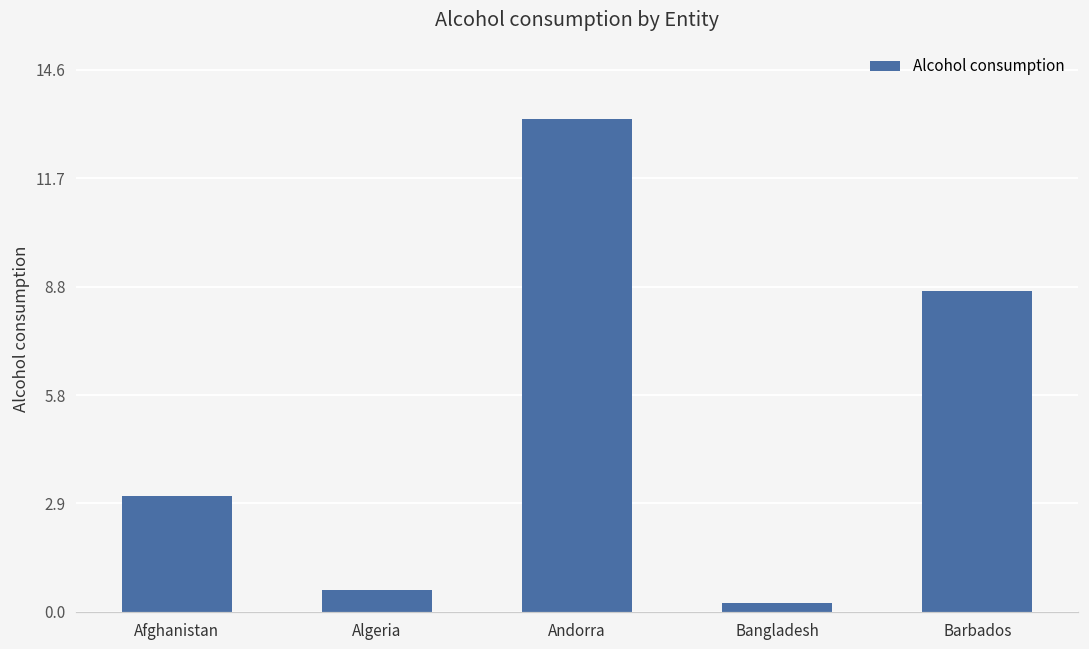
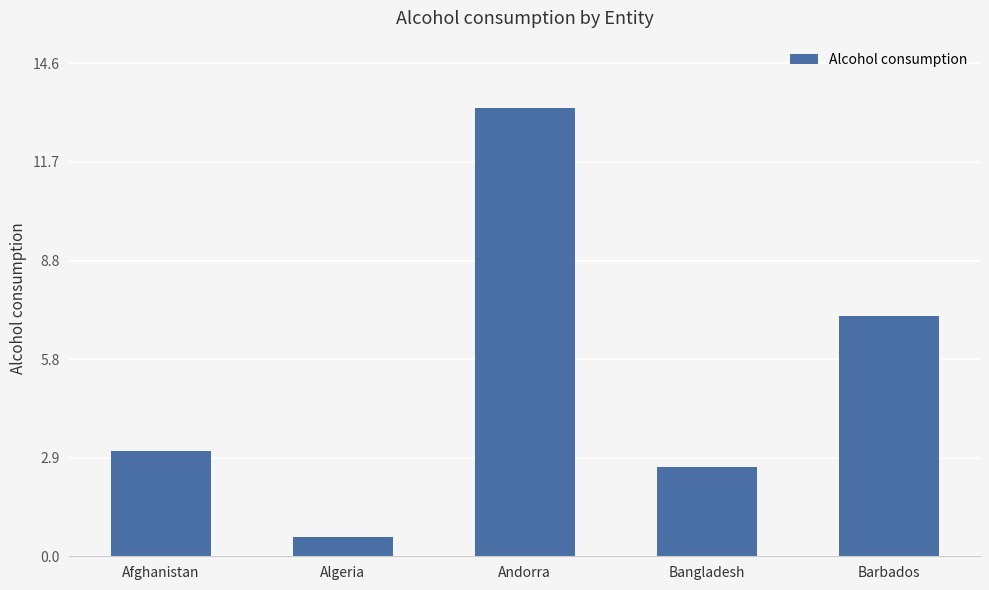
Bangladesh: 0.2 -> 2.6
Barbados: 8.6 -> 7.1
